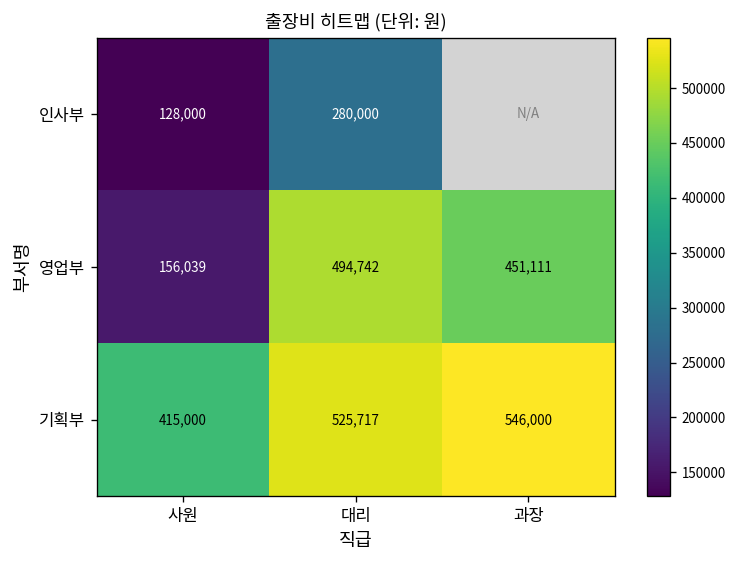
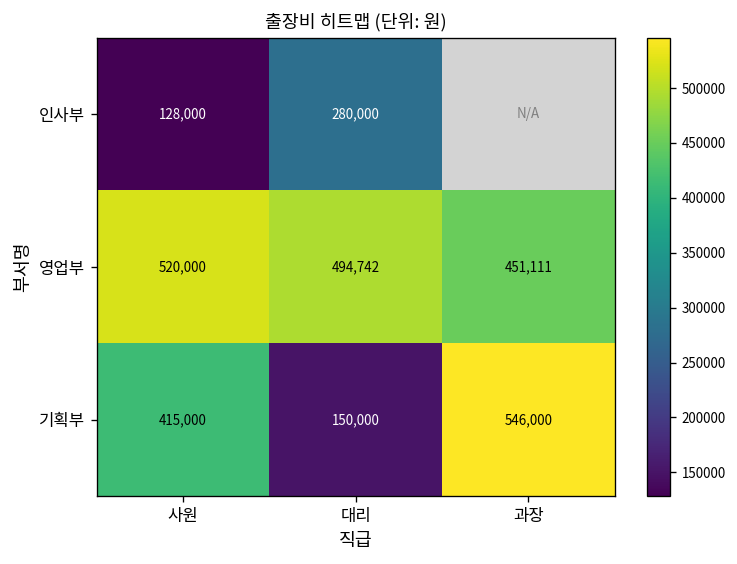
영업부, 사원: 156,039 -> 520,000
기획부, 대리: 525,717 -> 150,000
